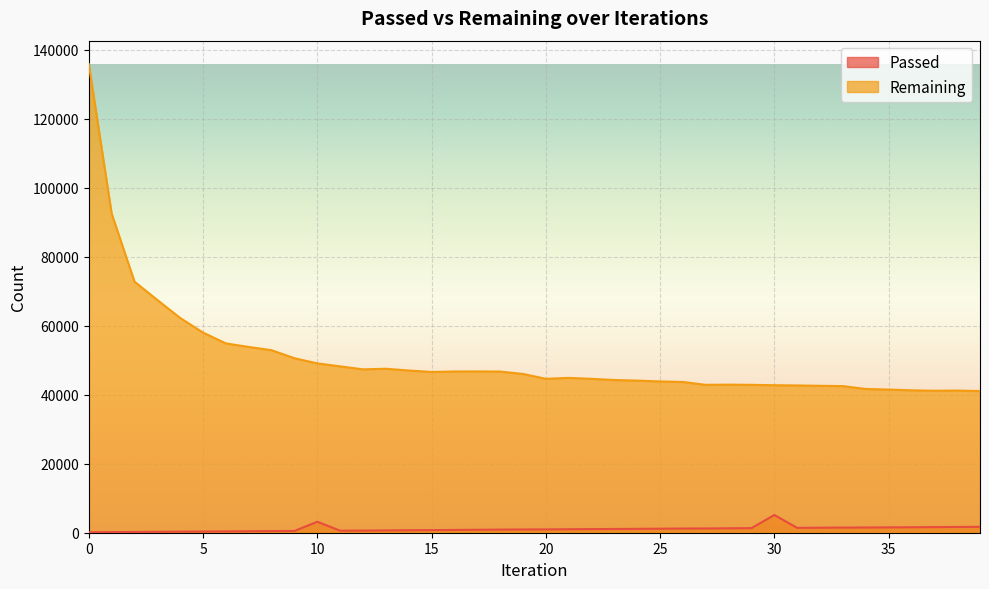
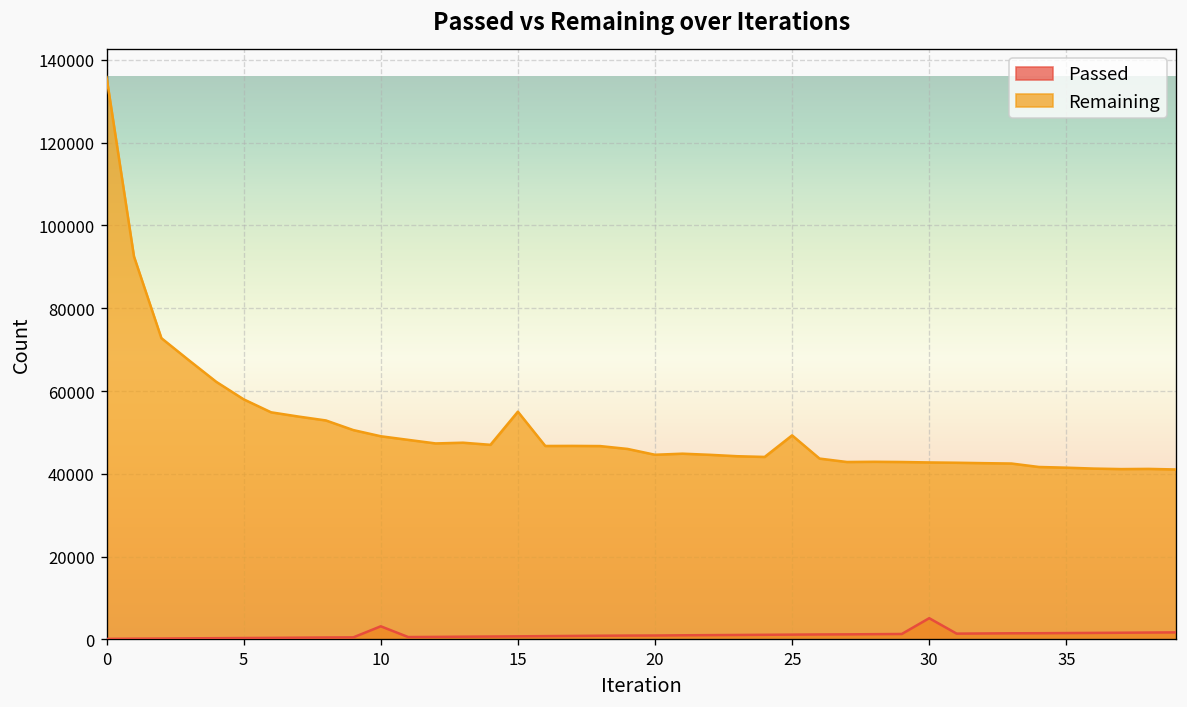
Remaining, 15: 47000 -> 55000
Remaining, 25: 44000 -> 49000
